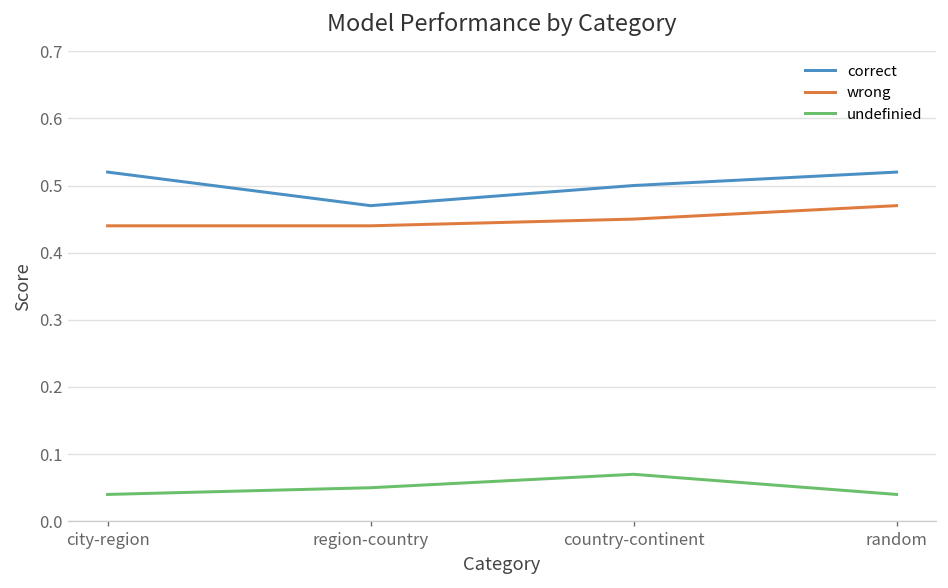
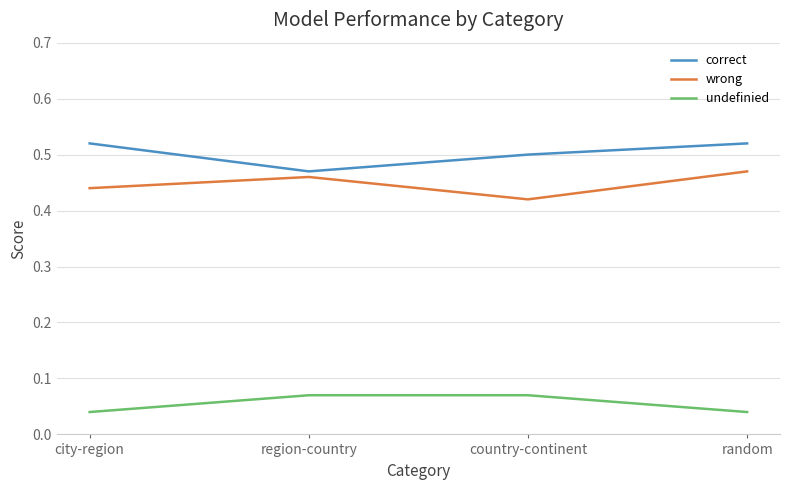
wrong, region-country: 0.44 -> 0.46
undefinied, region-country: 0.05 -> 0.07
wrong, country-continent: 0.45 -> 0.42
